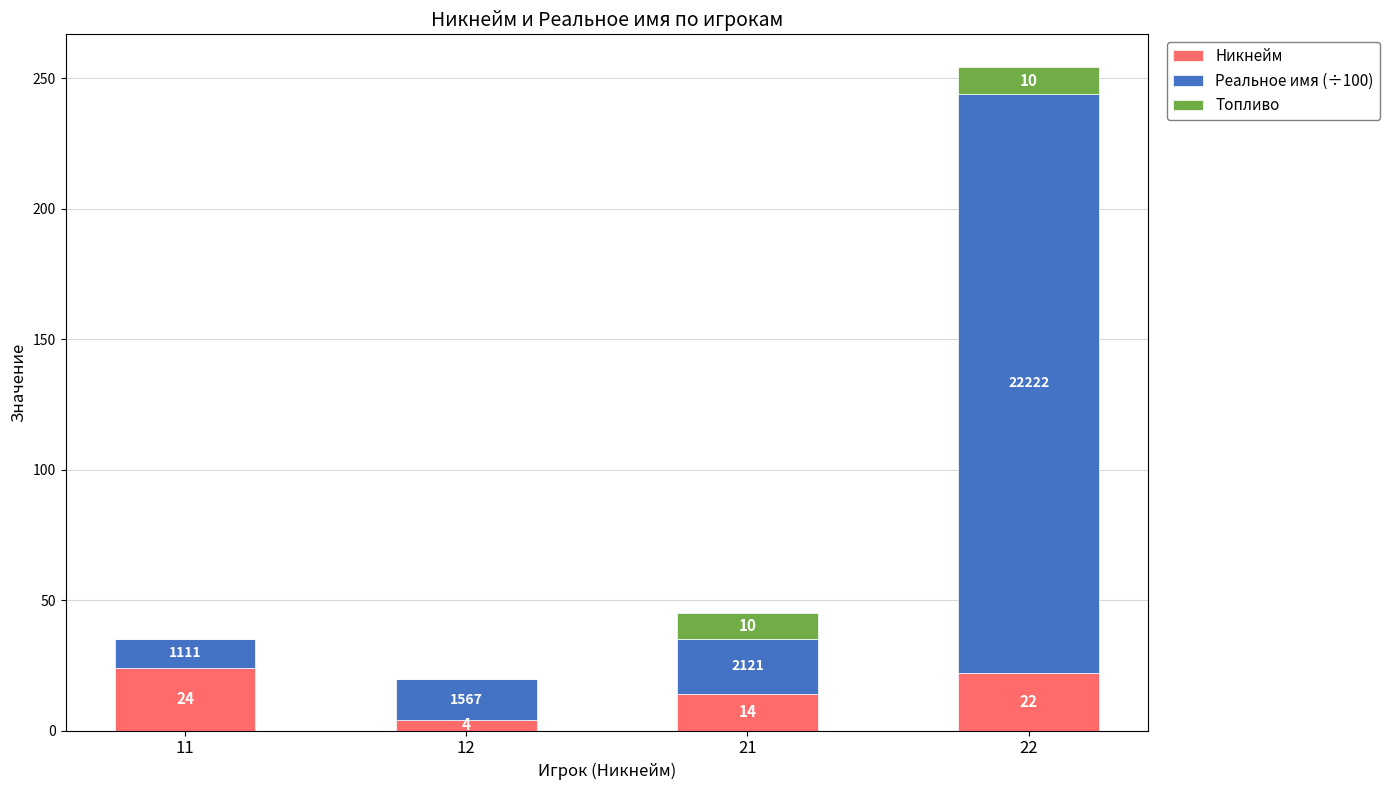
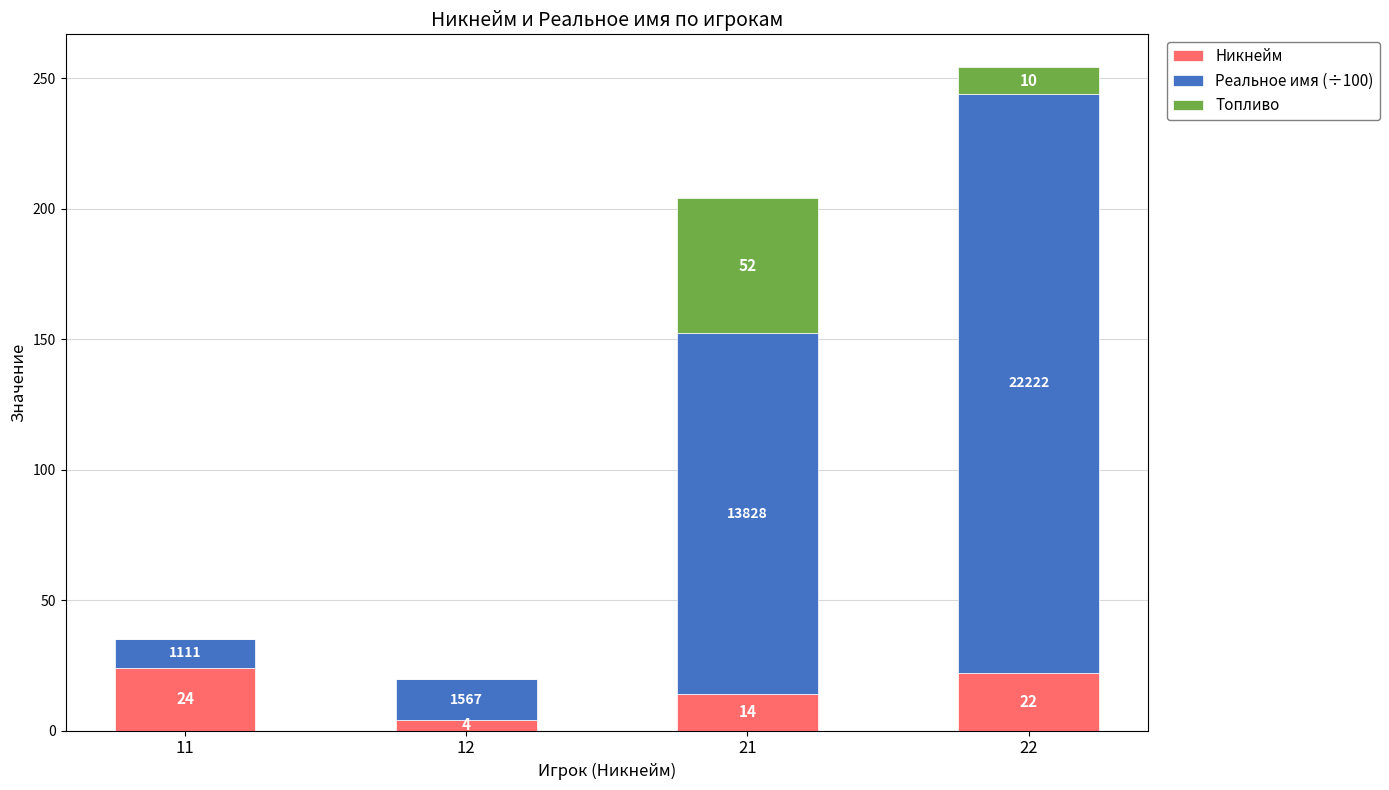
Реальное имя (÷100), 21: 2121 -> 13828
Топливо, 21: 10 -> 52
